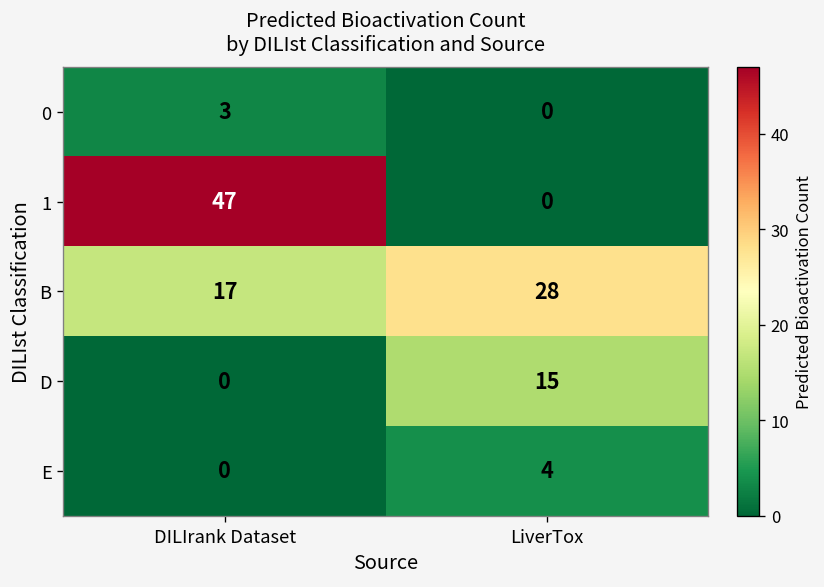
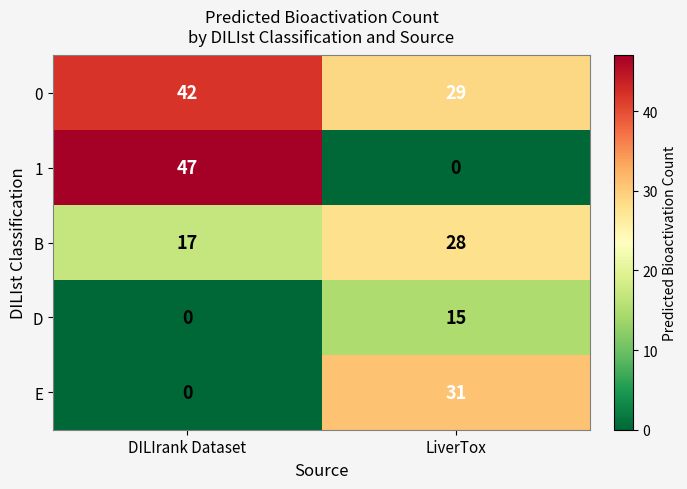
0, DILIrank Dataset: 3 -> 42
0, LiverTox: 0 -> 29
E, LiverTox: 4 -> 31
